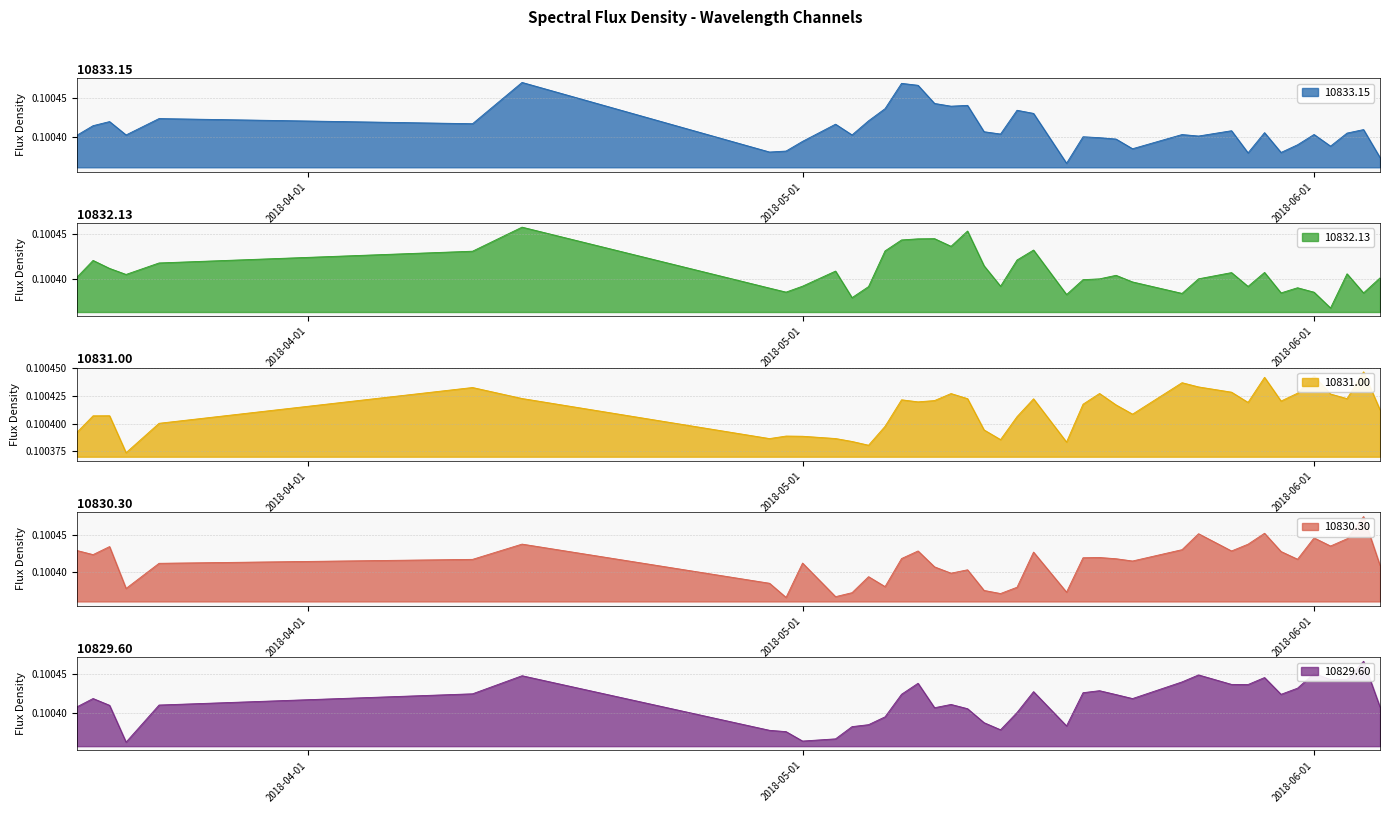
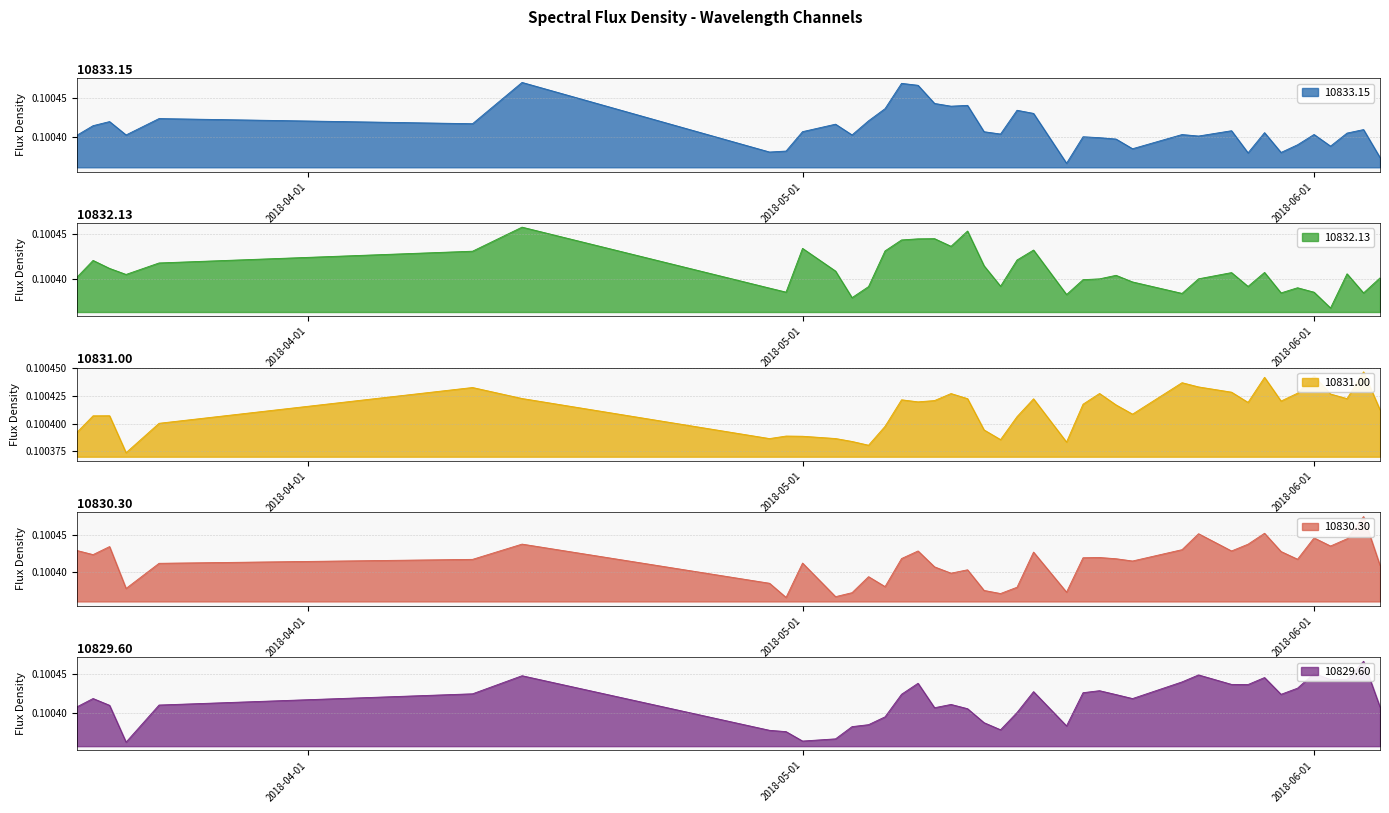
10833.15, 2018-05-01: 0.10039 -> 0.10041
10832.13, 2018-05-01: 0.10039 -> 0.10043
